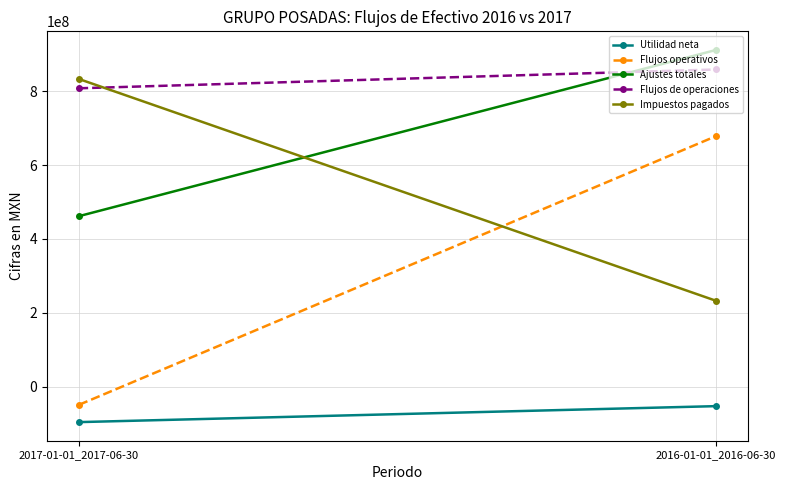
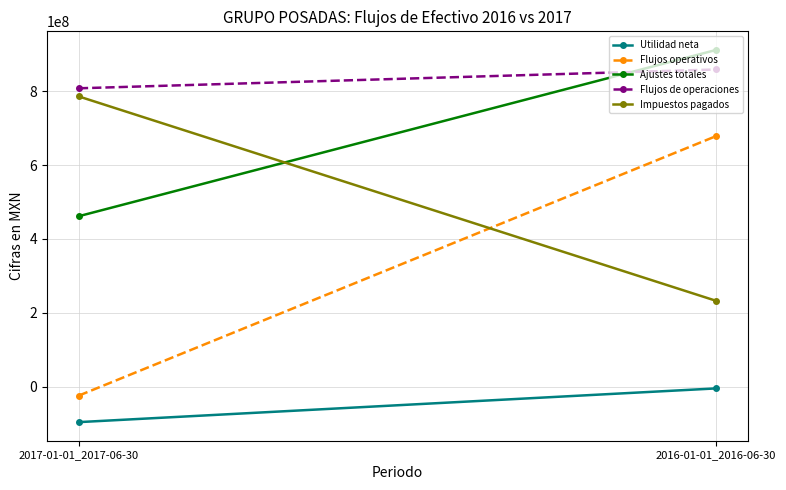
Flujos operativos, 2017-01-01_2017-06-30: -50000000 -> -20000000
Impuestos pagados, 2017-01-01_2017-06-30: 830000000 -> 790000000
Utilidad neta, 2016-01-01_2016-06-30: -50000000 -> 0
